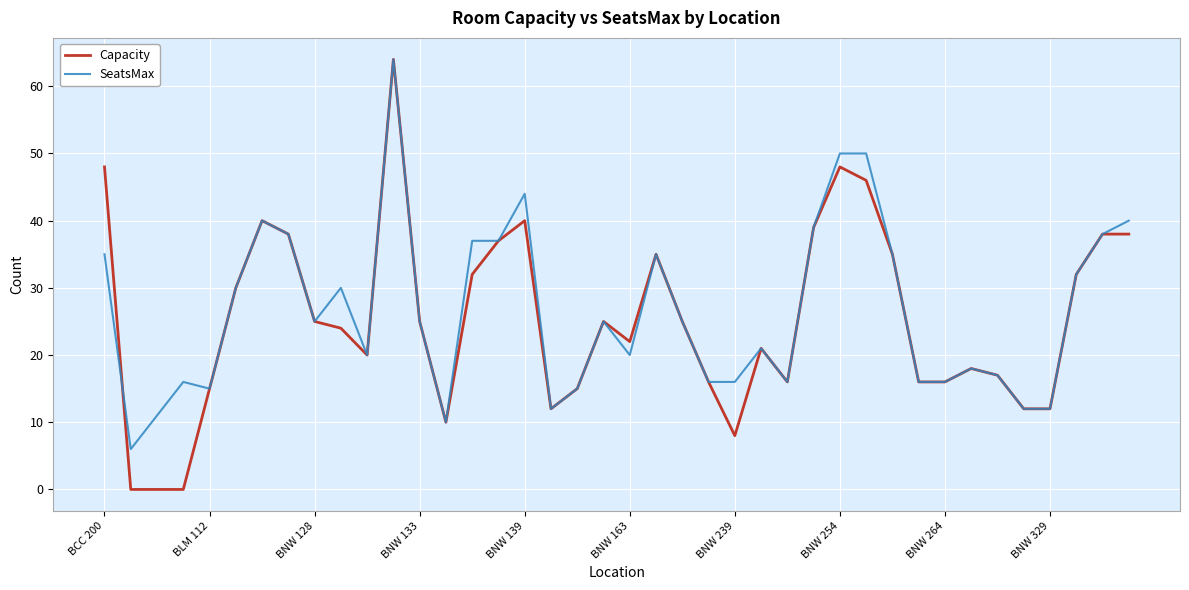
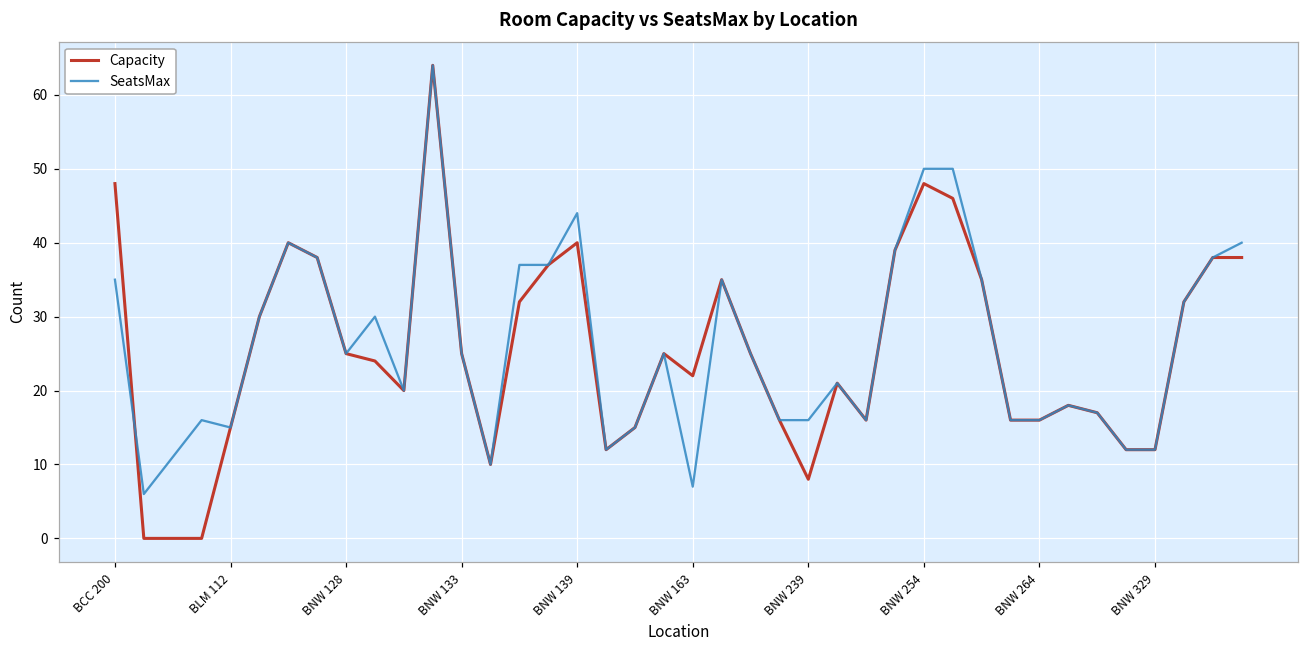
SeatsMax, BNW 163: 20 -> 7
